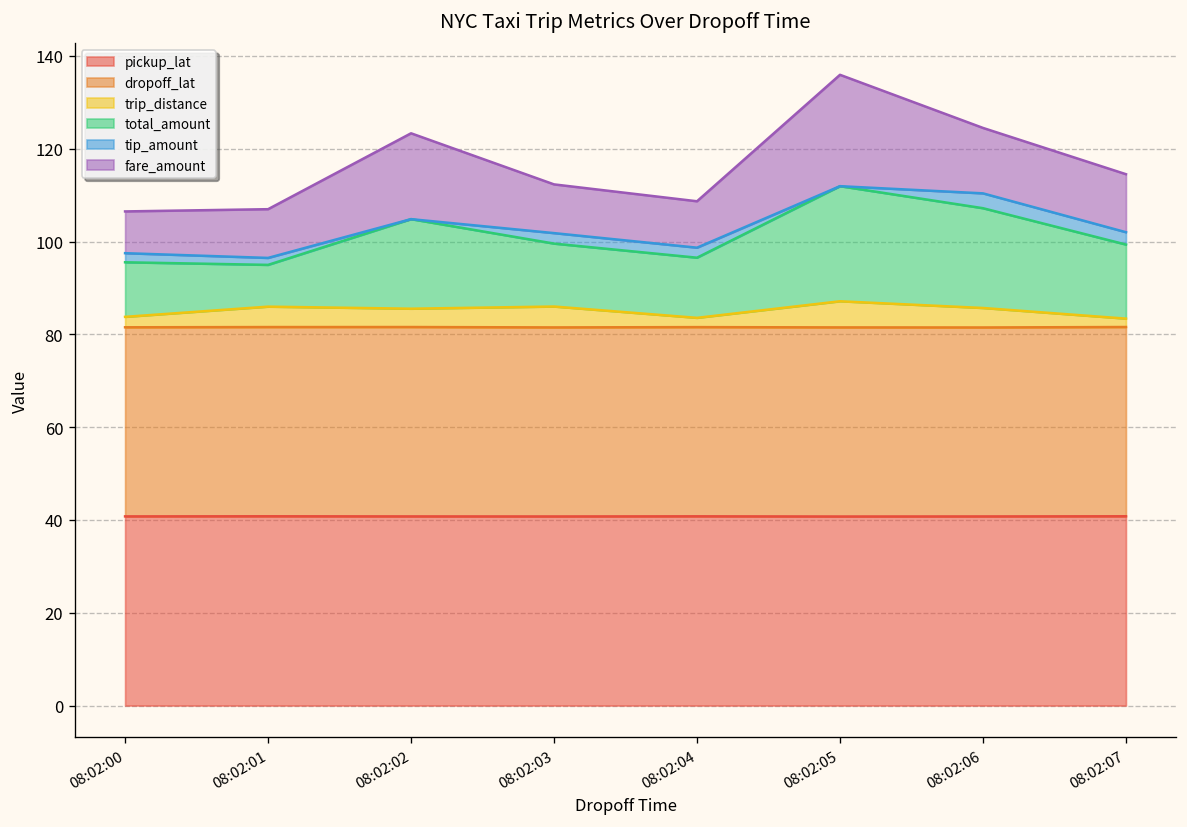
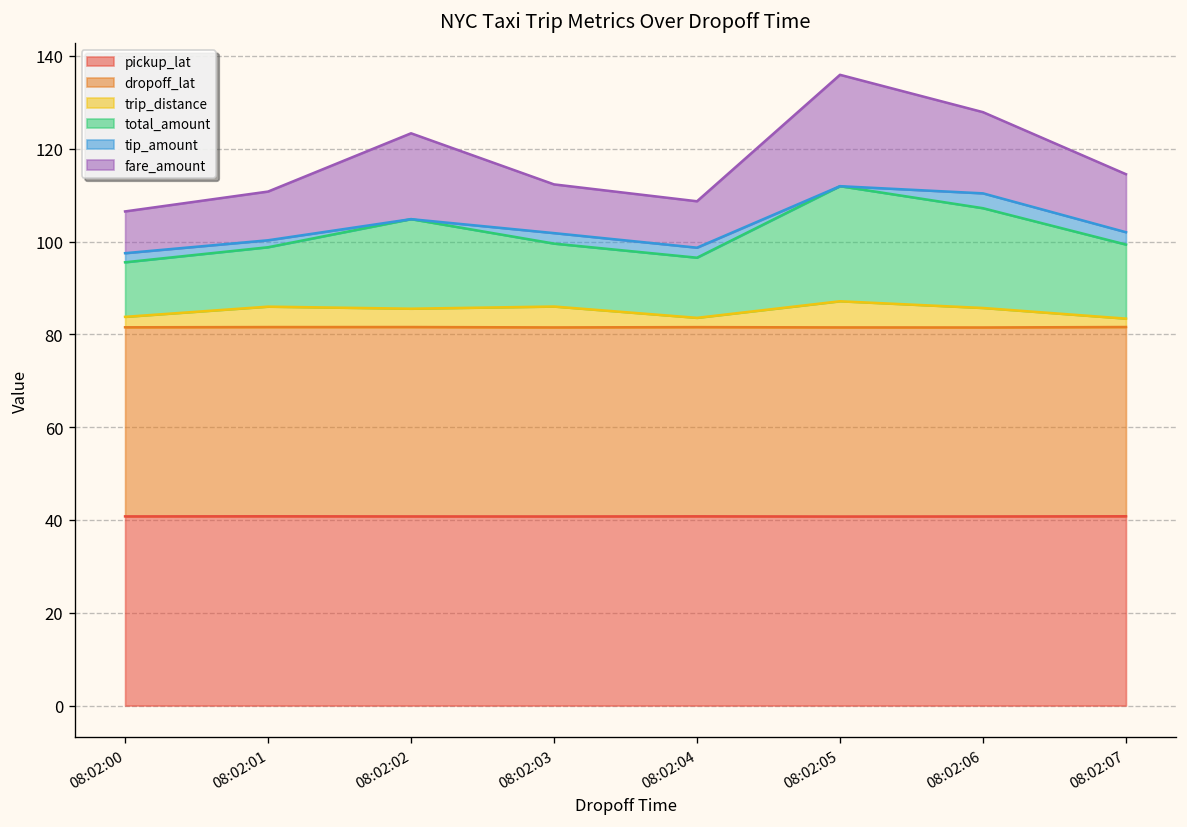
total_amount, 08:02:01: 9 -> 13
fare_amount, 08:02:06: 14 -> 18
